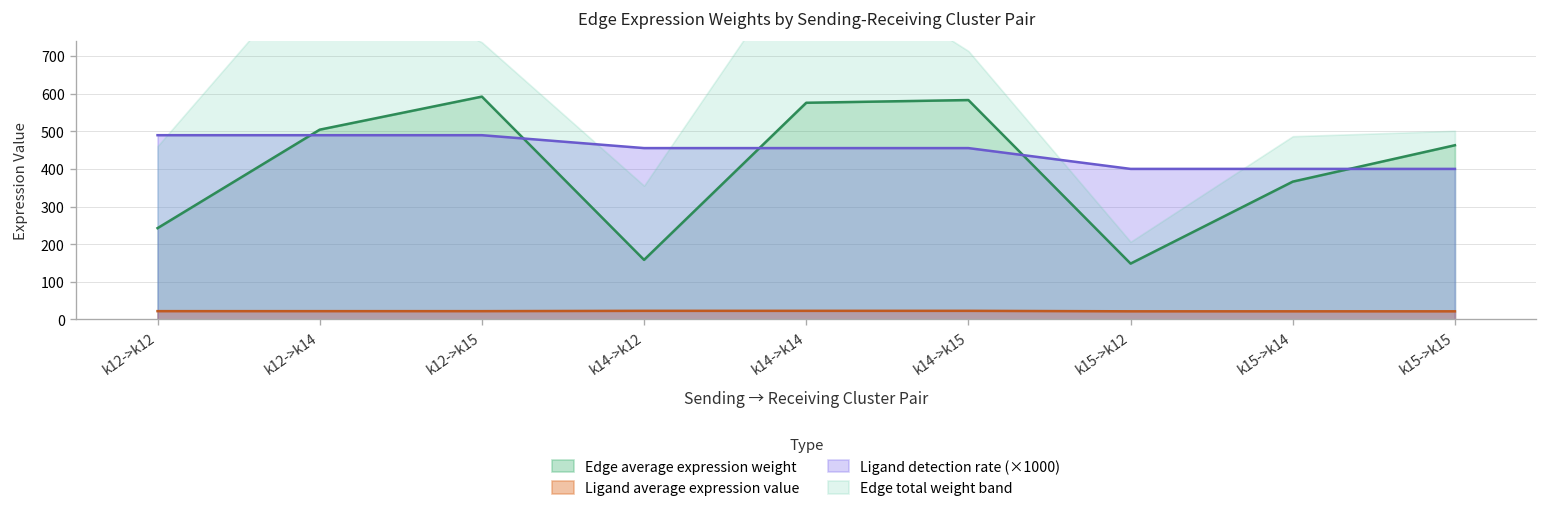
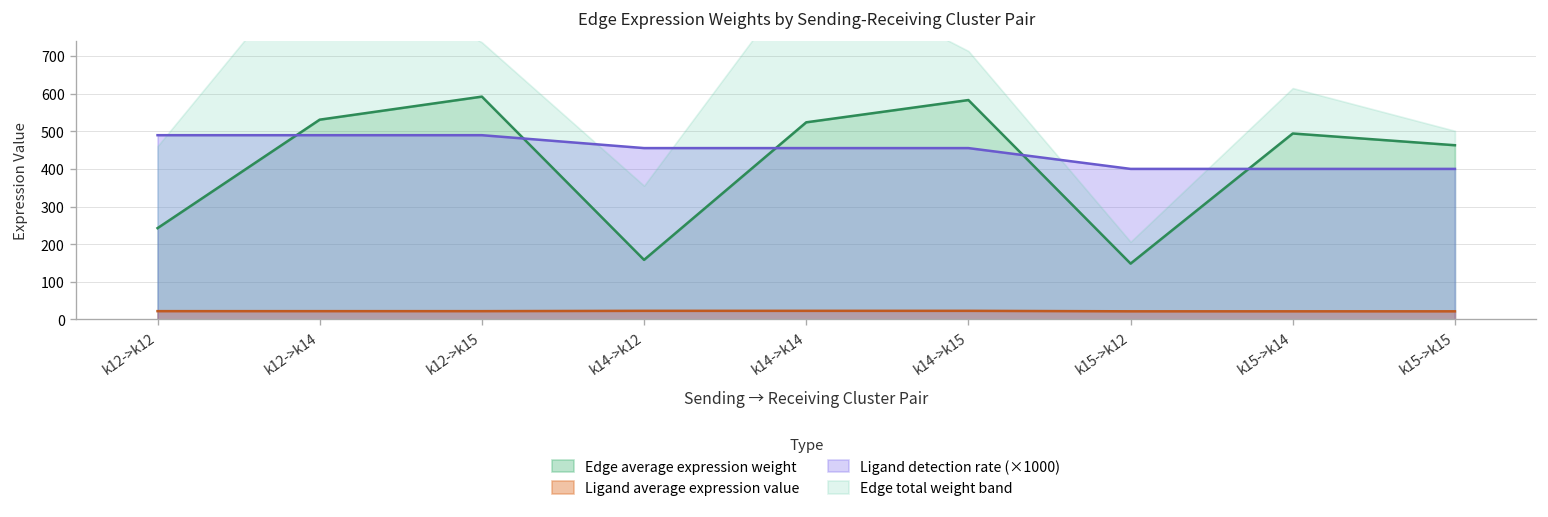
Edge average expression weight, k12->k14: 500 -> 530
Edge average expression weight, k14->k14: 580 -> 520
Edge average expression weight, k15->k14: 370 -> 490
